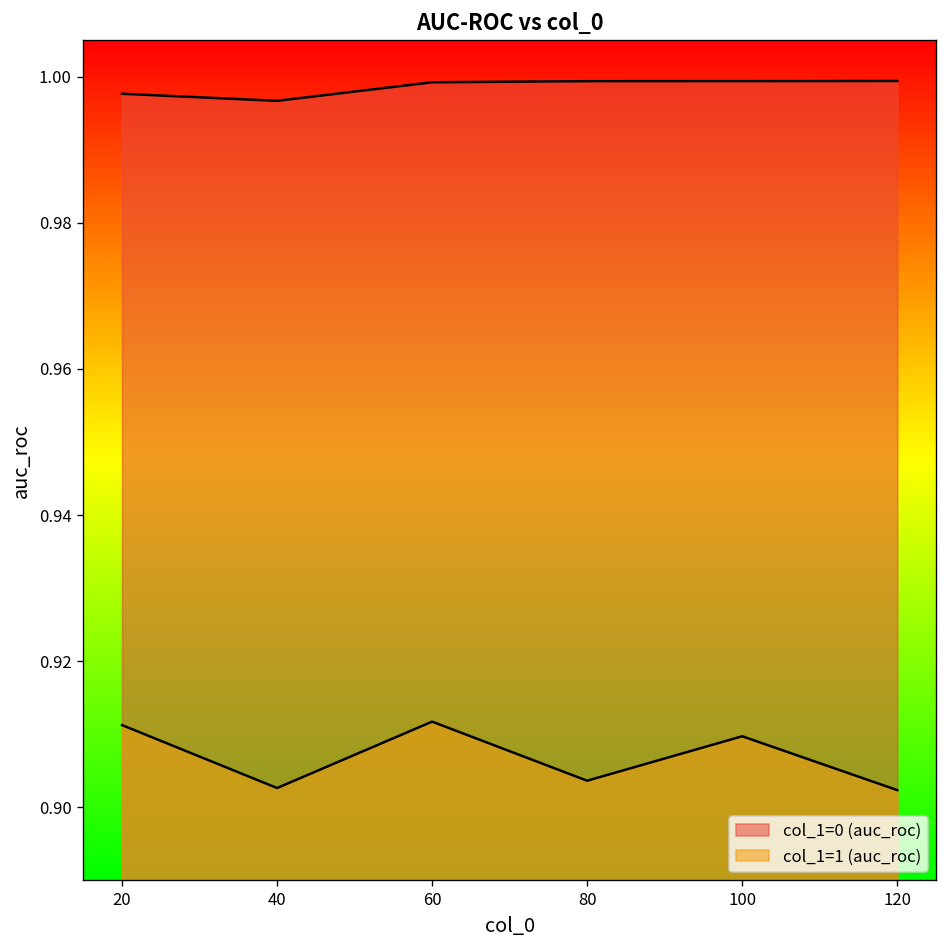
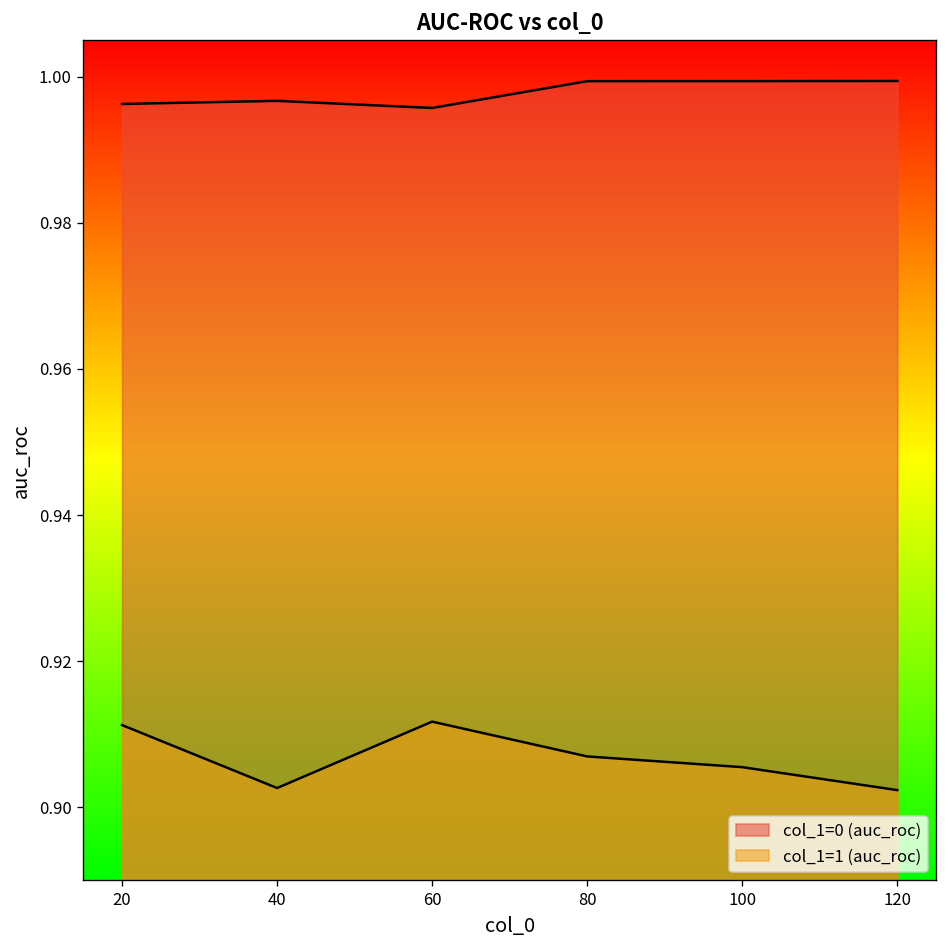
col_1=0 (auc_roc), 20: 0.998 -> 0.996
col_1=0 (auc_roc), 60: 0.999 -> 0.996
col_1=1 (auc_roc), 80: 0.904 -> 0.907
col_1=1 (auc_roc), 100: 0.910 -> 0.906
